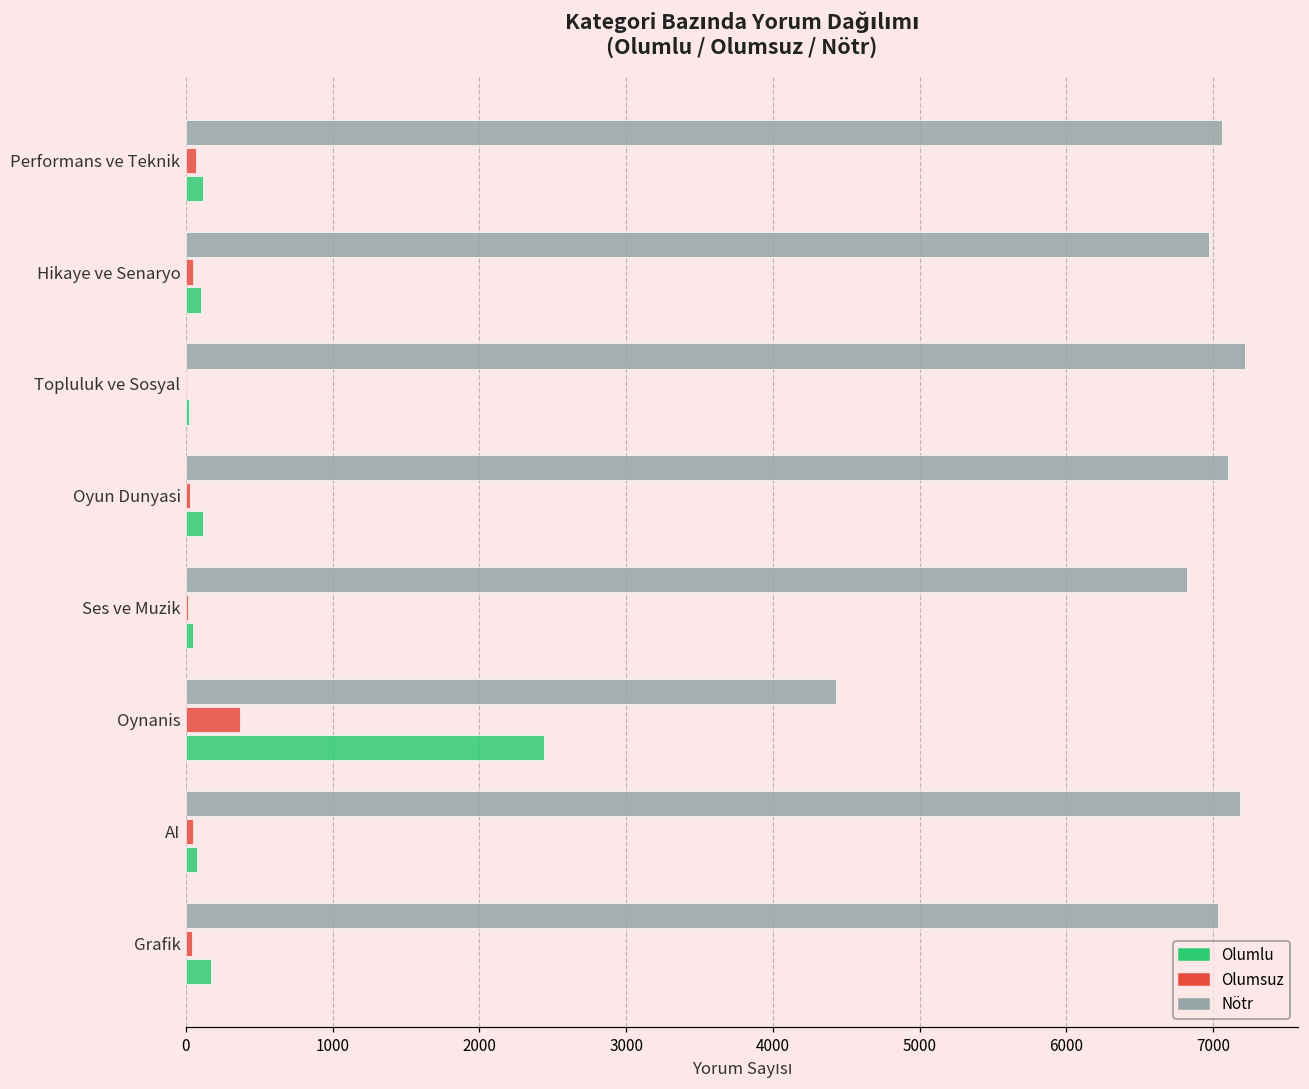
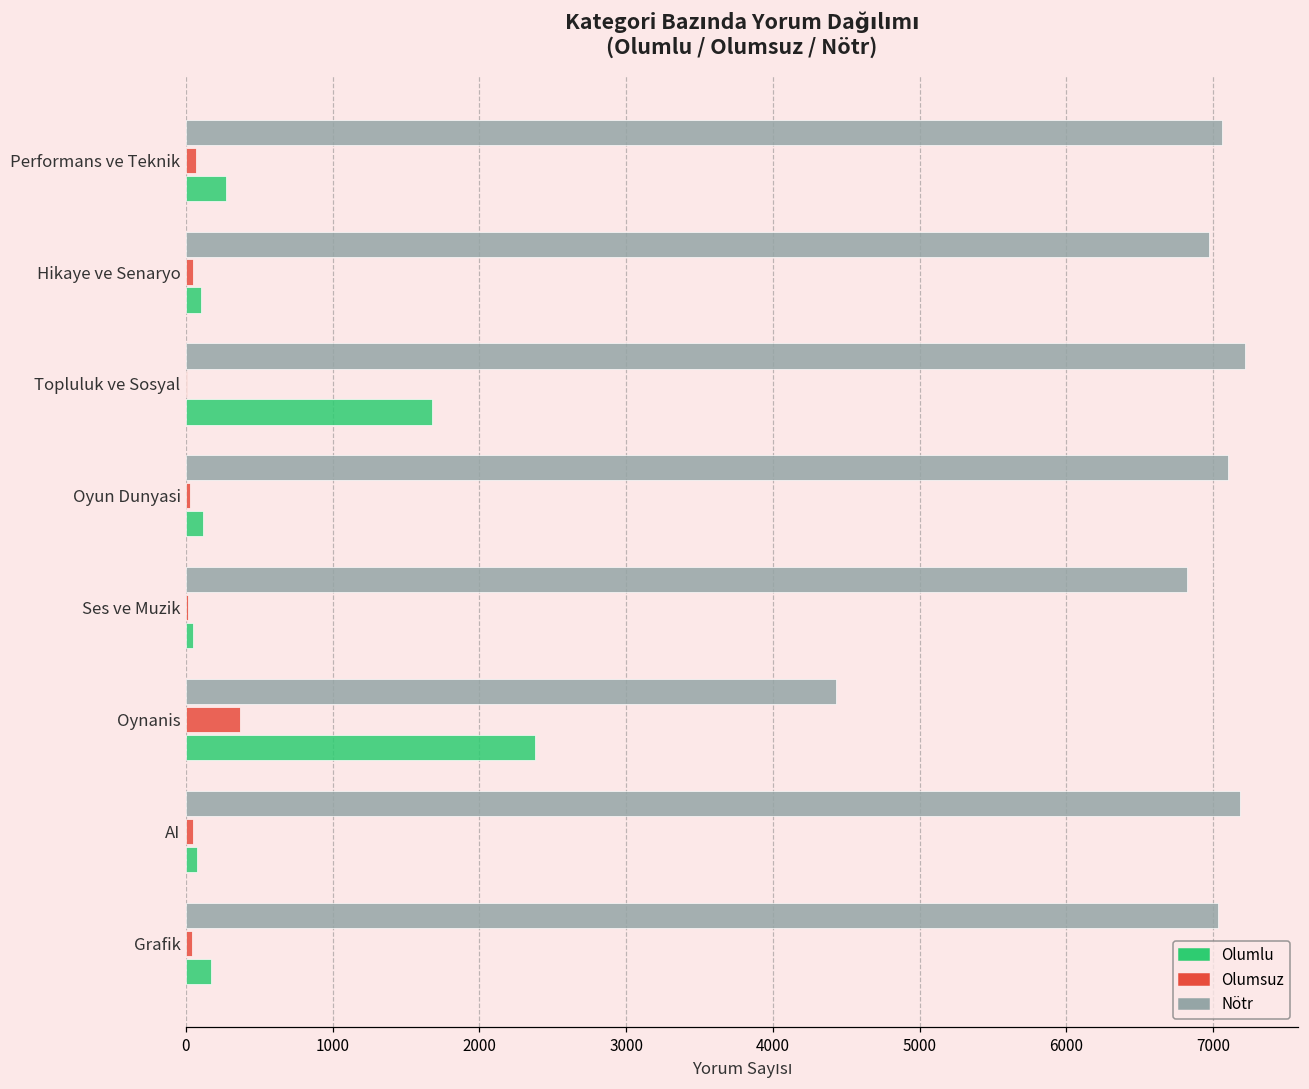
Olumlu, Performans ve Teknik: 110 -> 270
Olumlu, Topluluk ve Sosyal: 20 -> 1670
Olumlu, Oynanis: 2440 -> 2380
